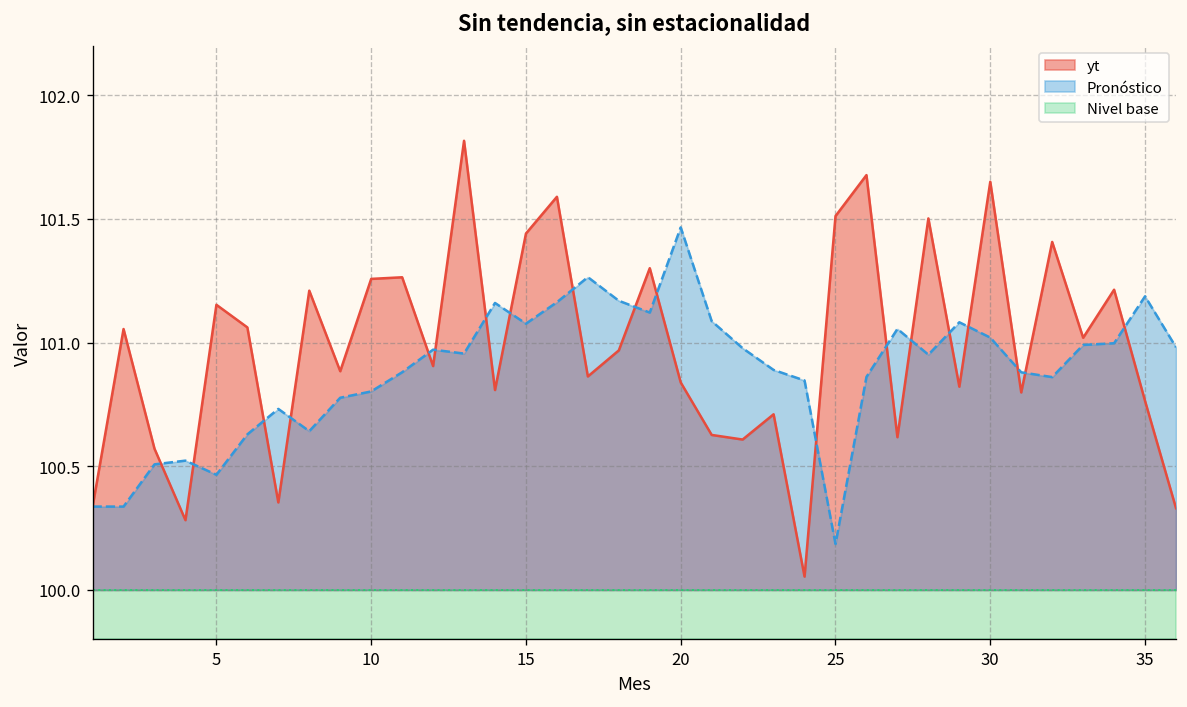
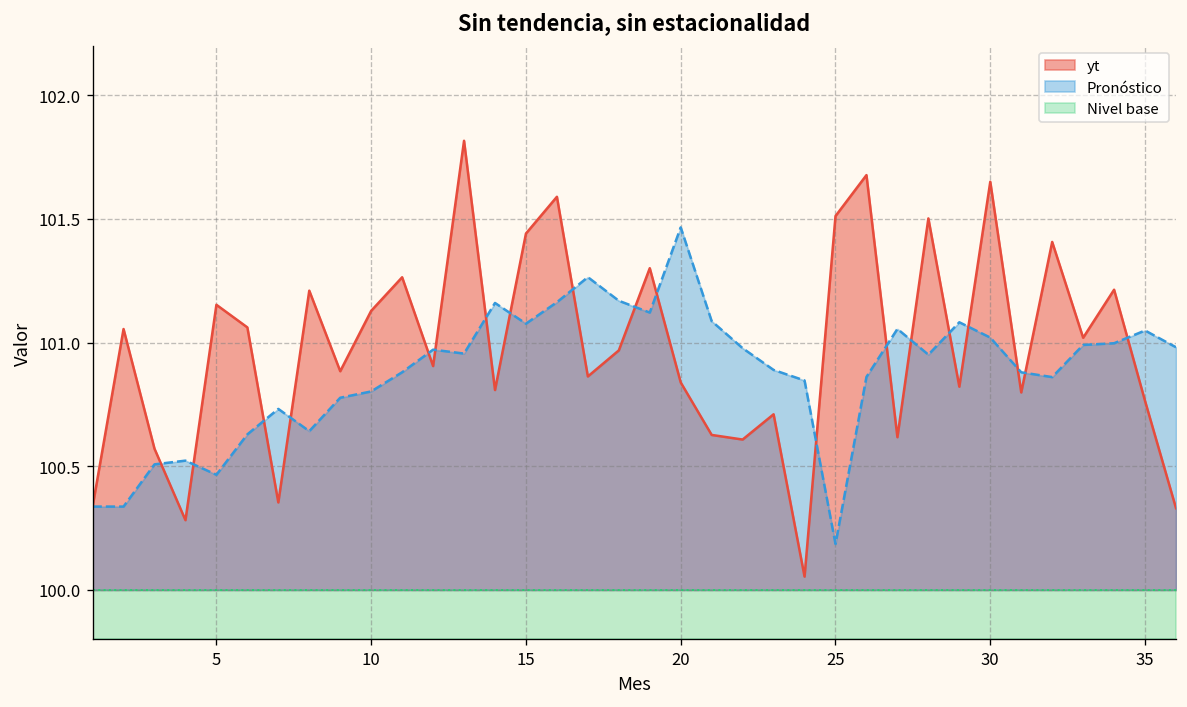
yt, 10: 101.26 -> 101.13
Pronóstico, 35: 101.19 -> 101.05
